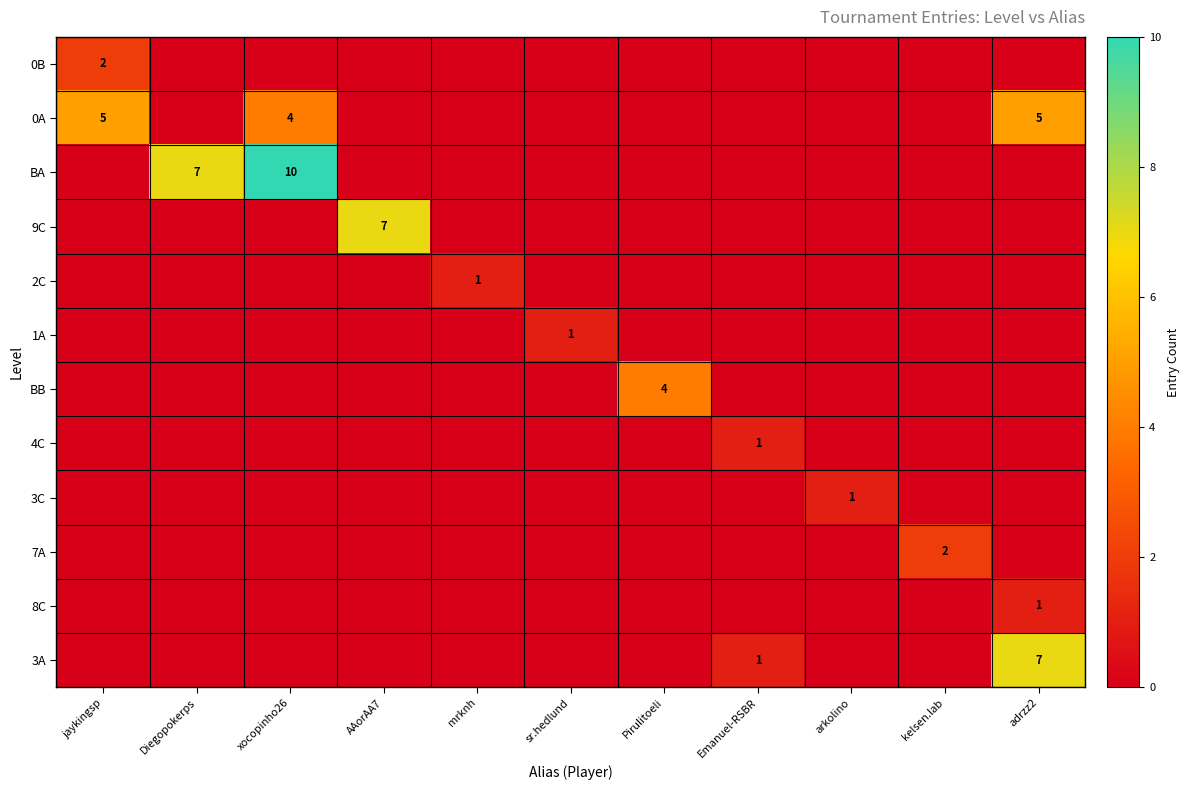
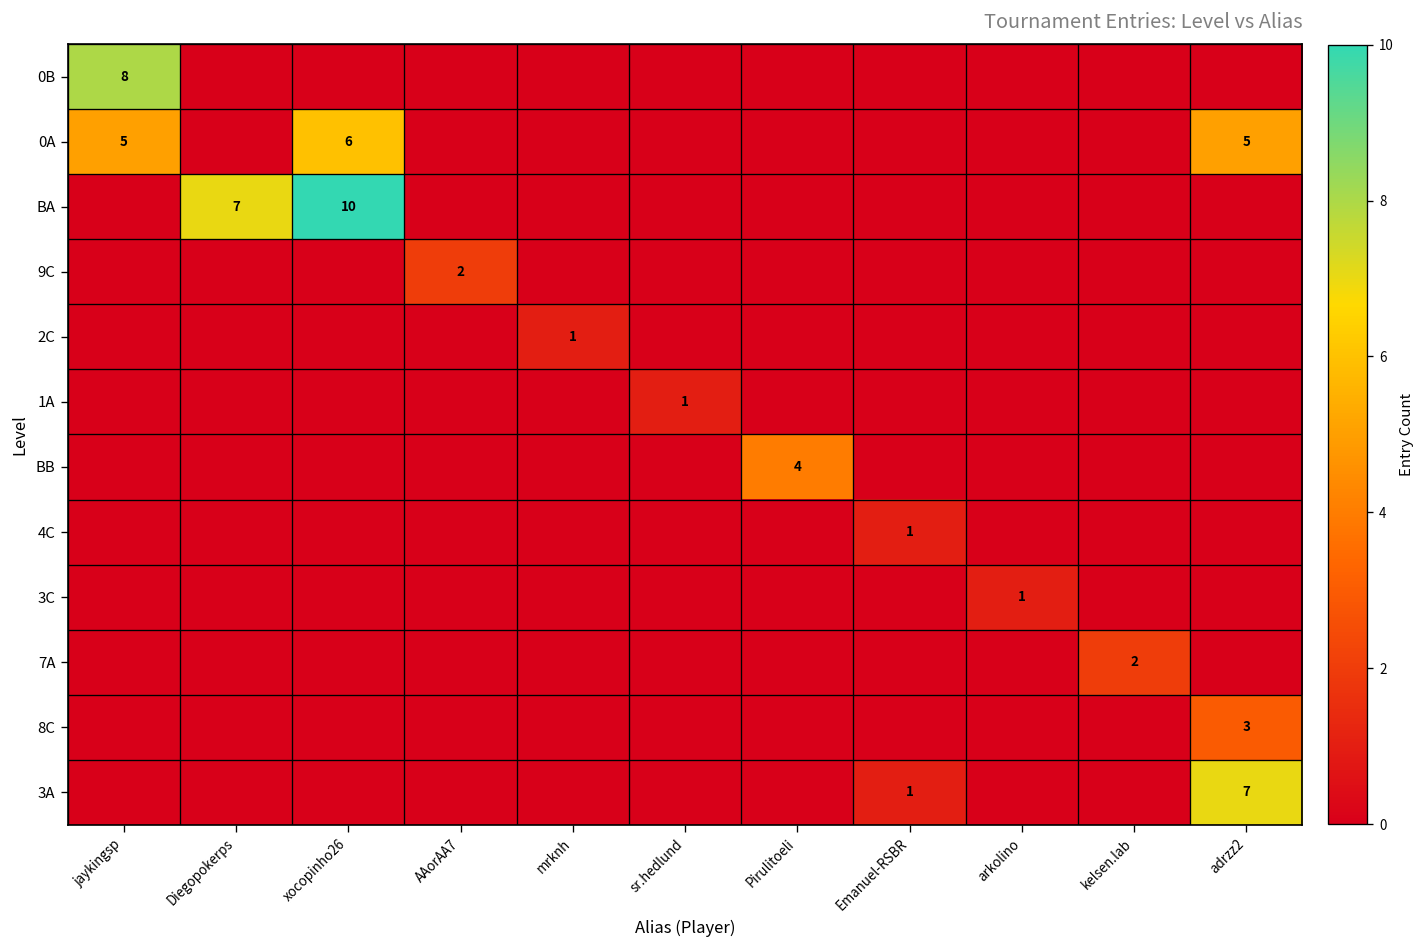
0B, jaykingsp: 2 -> 8
0A, xocopinho26: 4 -> 6
9C, AAorAA7: 7 -> 2
8C, adrzz2: 1 -> 3
